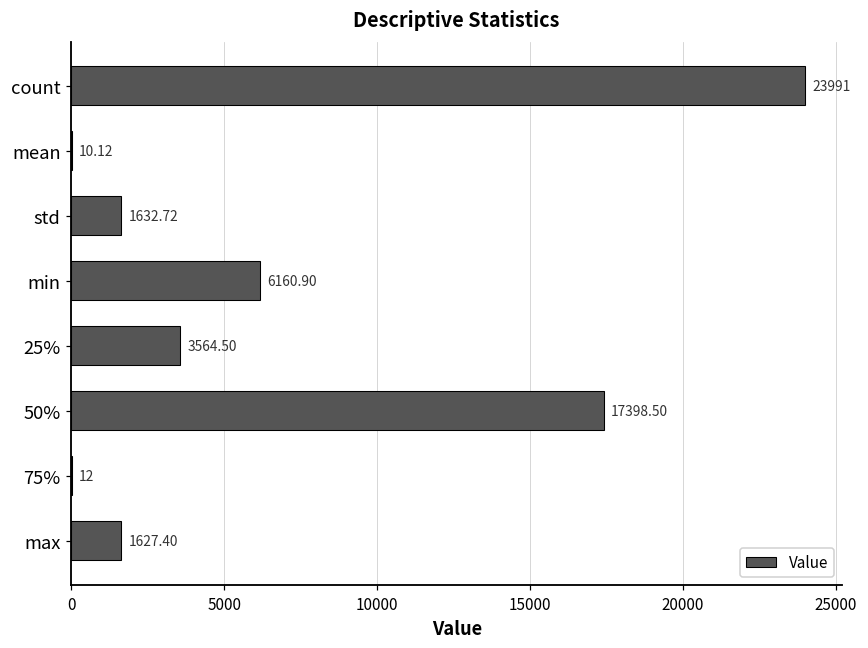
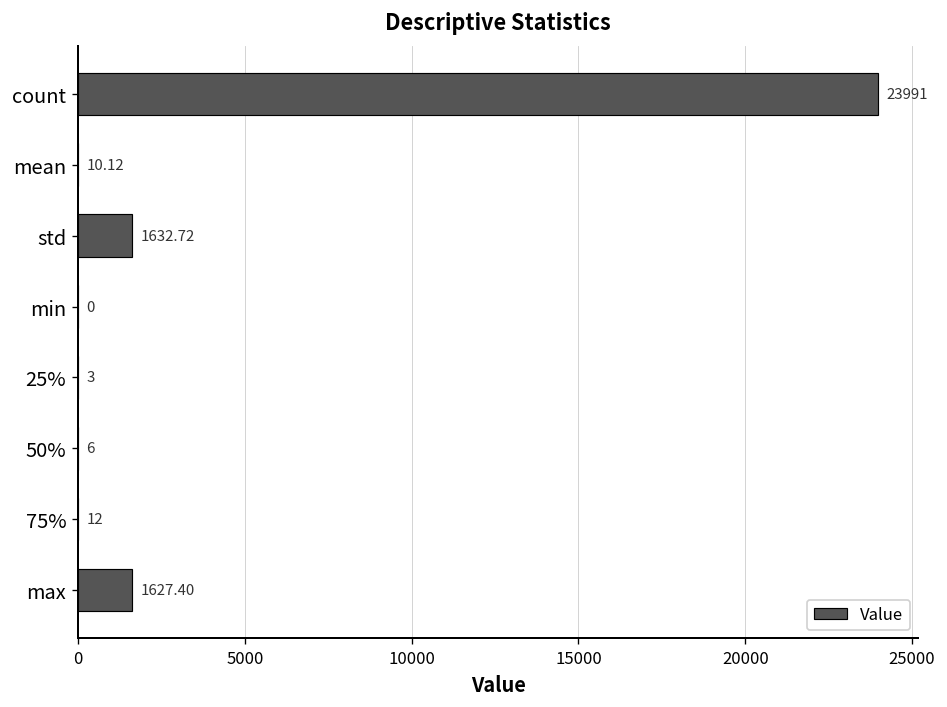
min: 6160.90 -> 0
25%: 3564.50 -> 3
50%: 17398.50 -> 6
